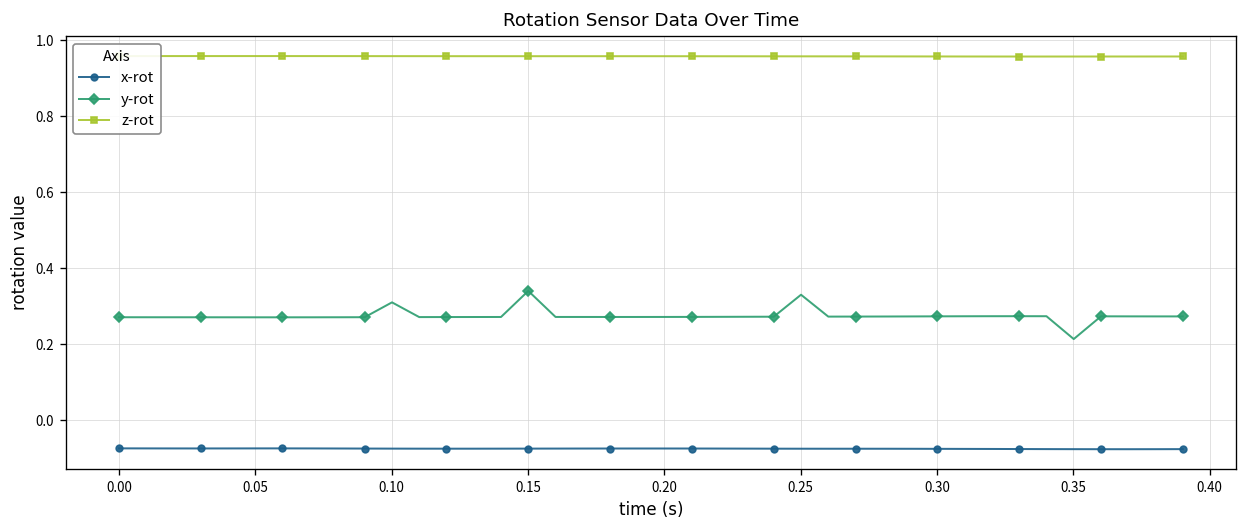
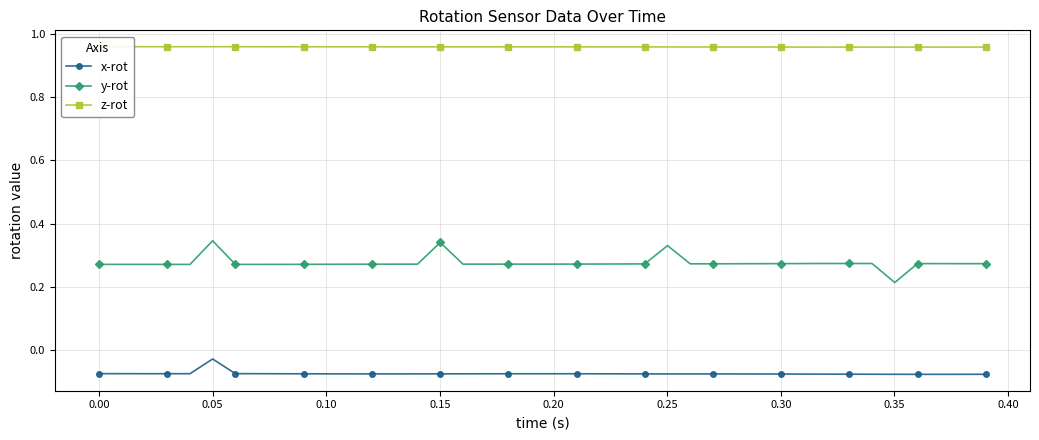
x-rot, 0.05: -0.07 -> -0.03
y-rot, 0.05: 0.27 -> 0.35
y-rot, 0.10: 0.31 -> 0.27
